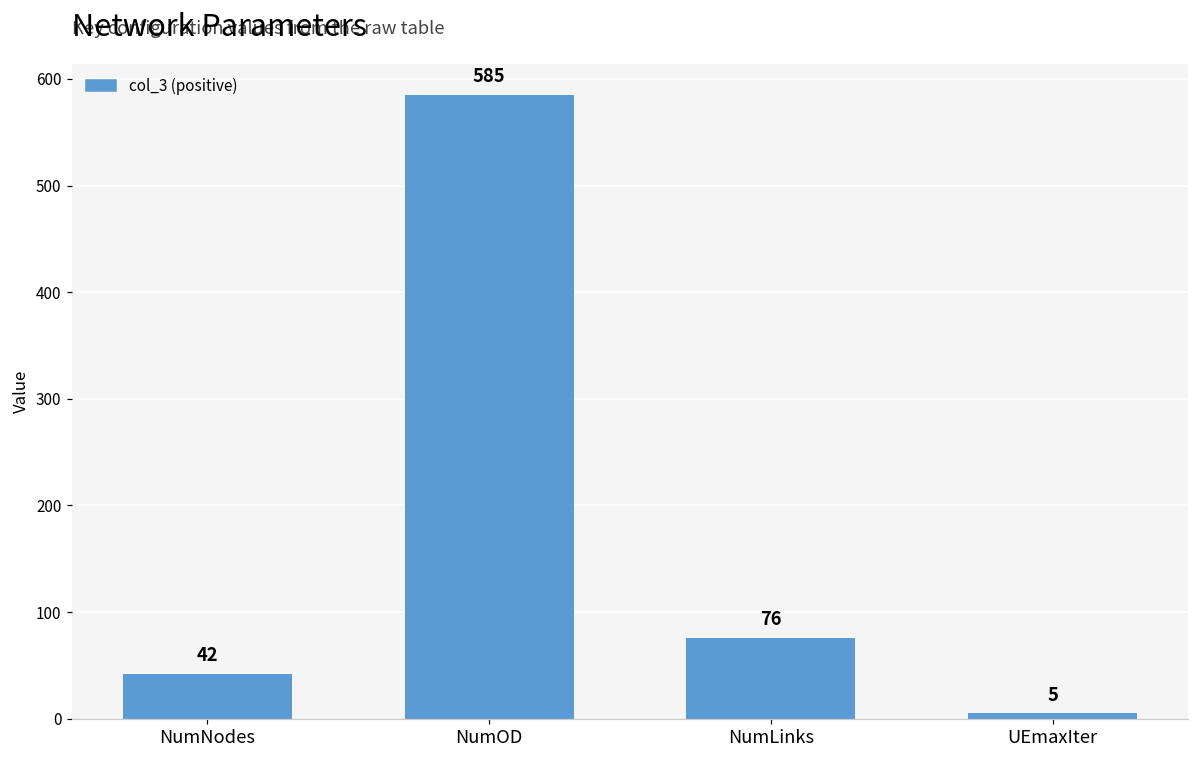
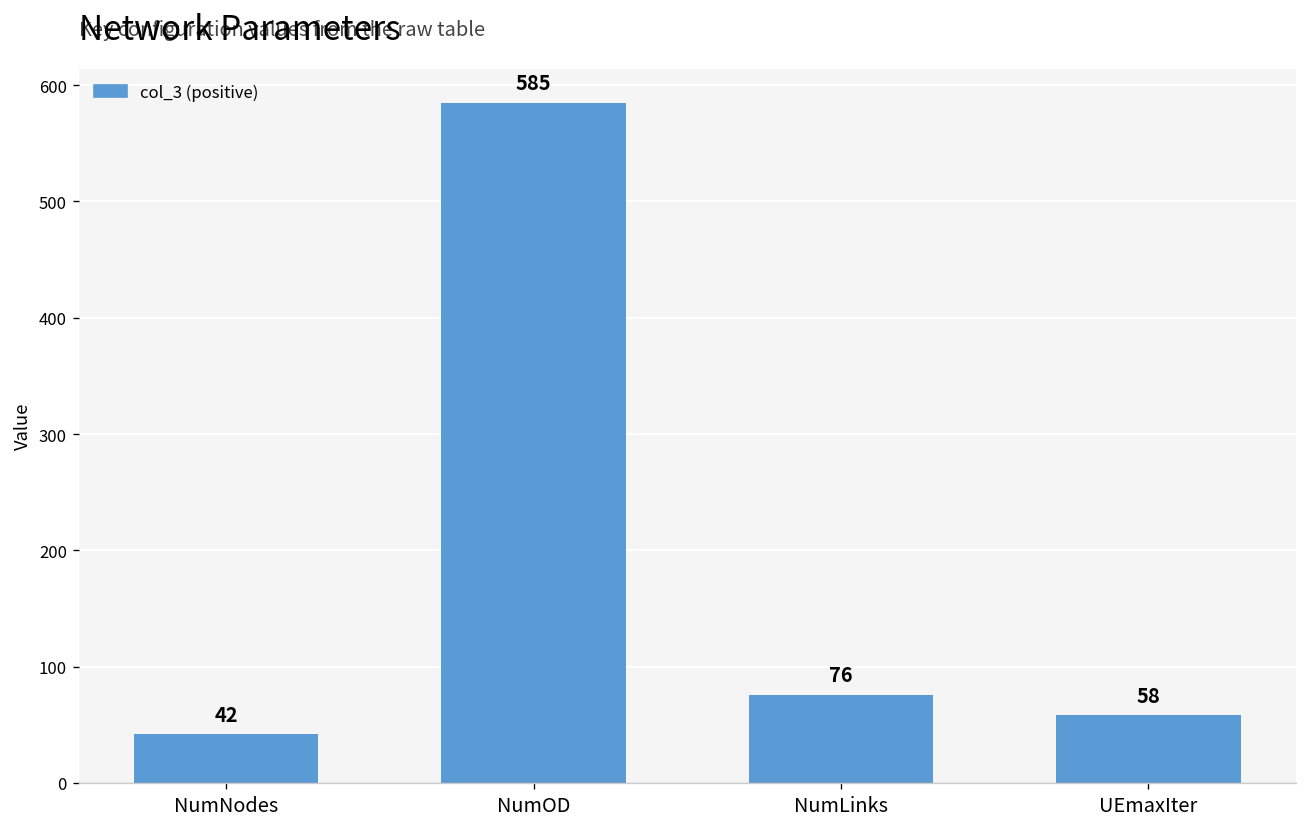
UEmaxIter: 5 -> 58
